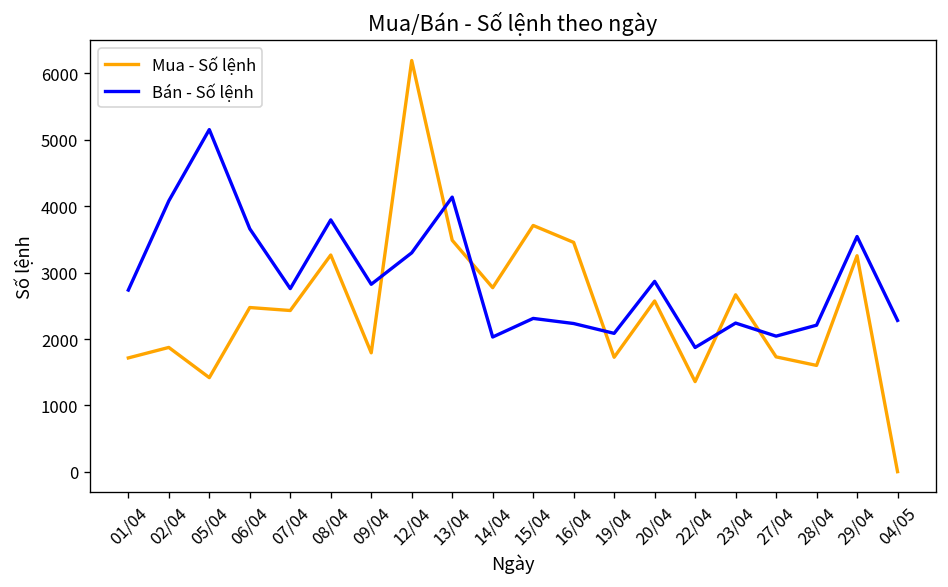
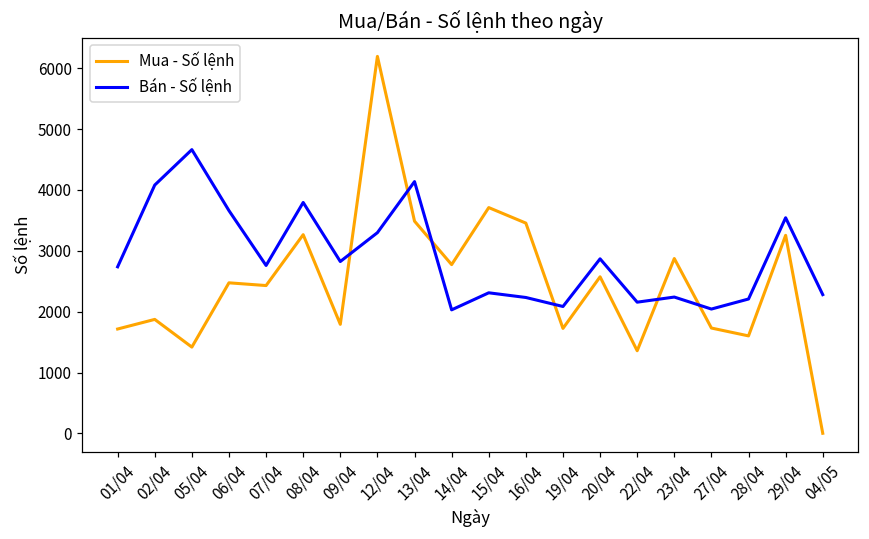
Bán - Số lệnh, 05/04: 5200 -> 4700
Bán - Số lệnh, 22/04: 1900 -> 2200
Mua - Số lệnh, 23/04: 2700 -> 2900
